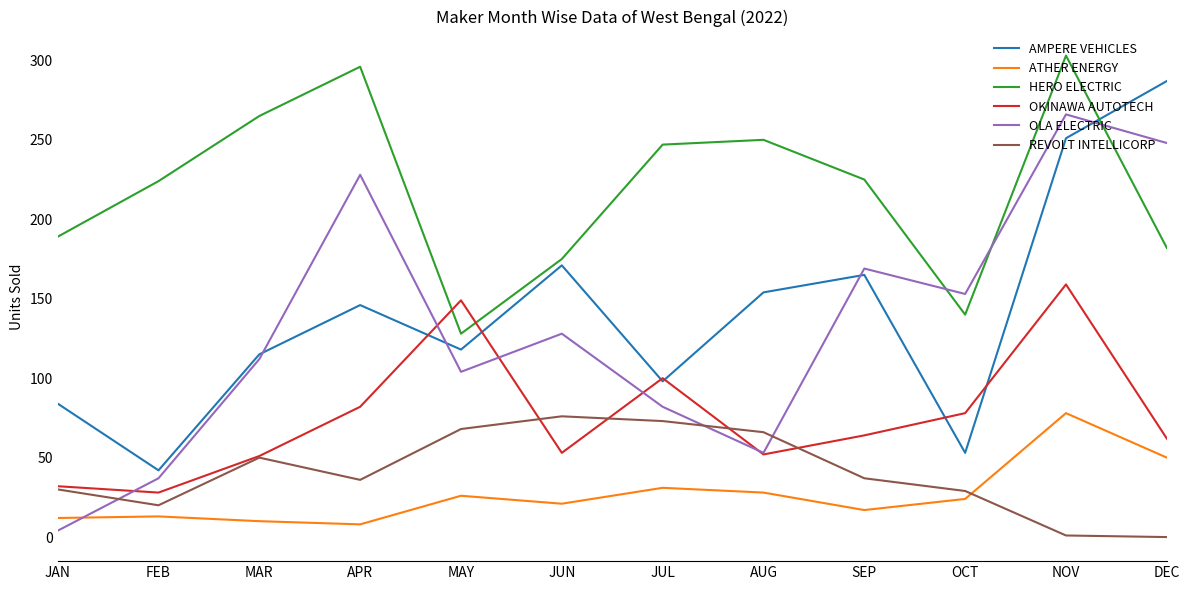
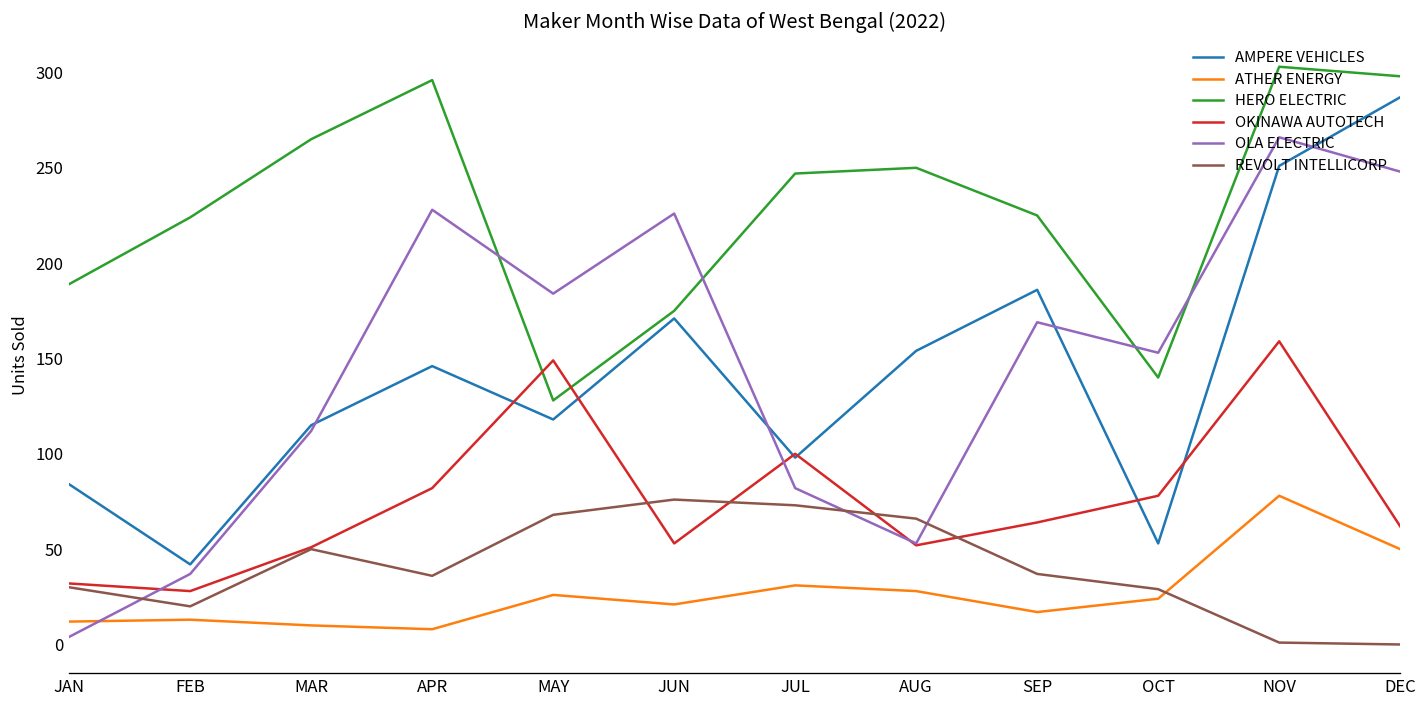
OLA ELECTRIC, MAY: 104 -> 184
OLA ELECTRIC, JUN: 128 -> 226
AMPERE VEHICLES, SEP: 165 -> 186
HERO ELECTRIC, DEC: 182 -> 298
